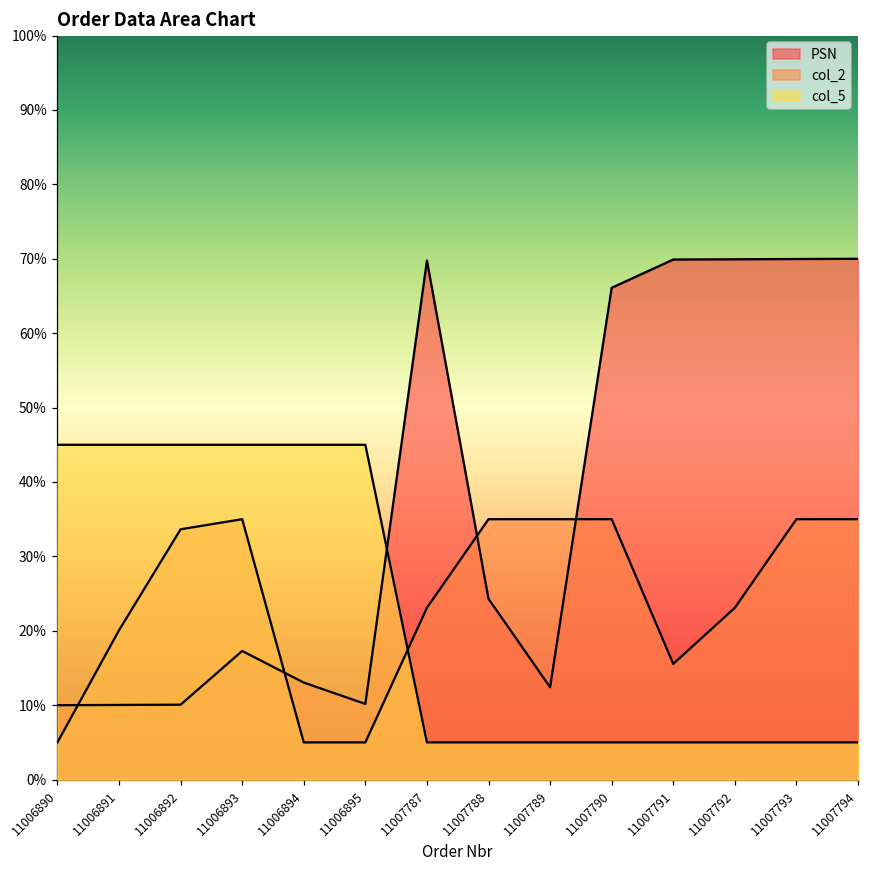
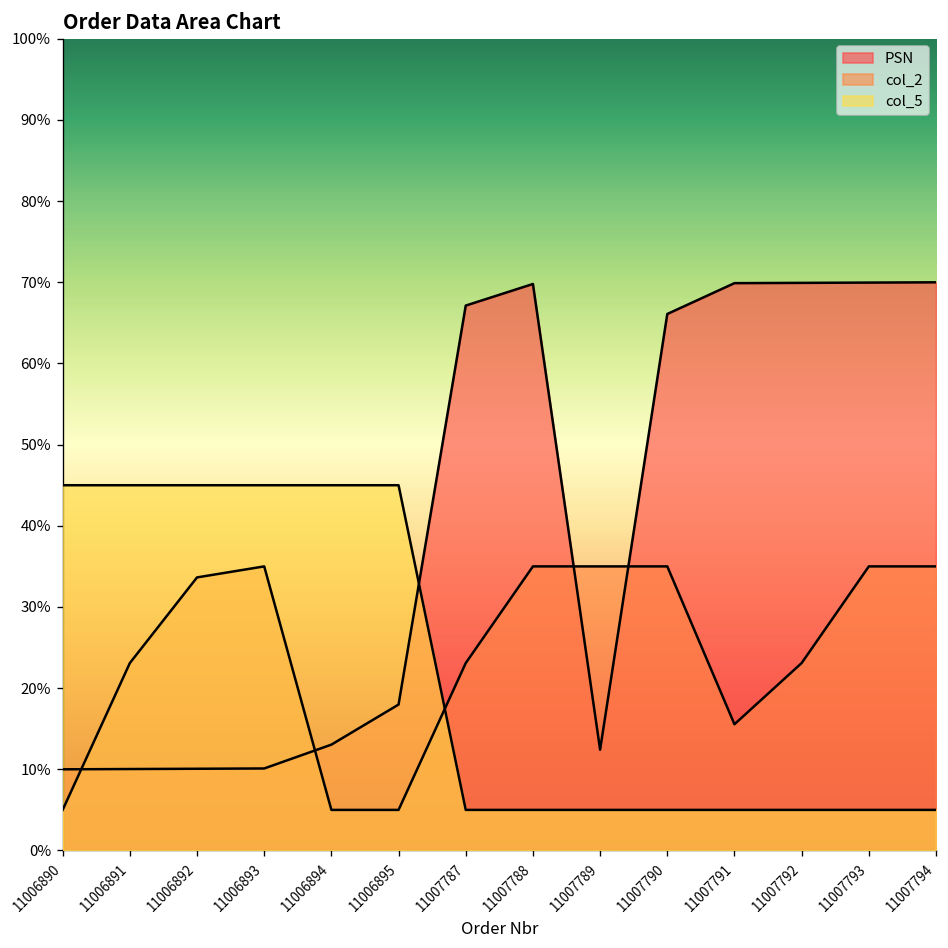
col_2, 11006891: 20% -> 23%
PSN, 11006893: 17% -> 10%
PSN, 11006895: 10% -> 18%
PSN, 11007787: 70% -> 67%
PSN, 11007788: 24% -> 70%
